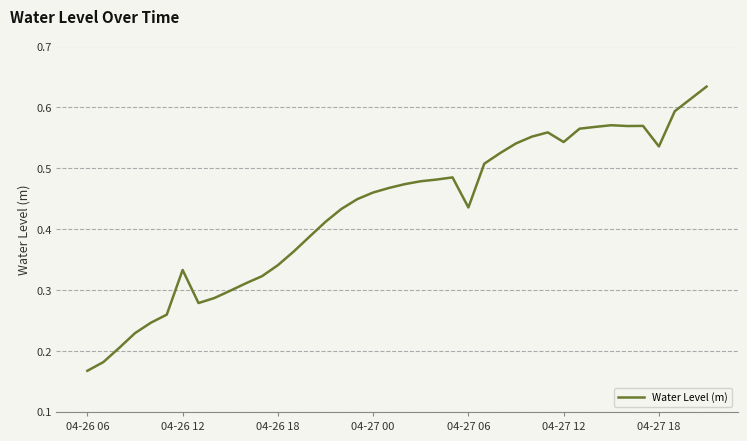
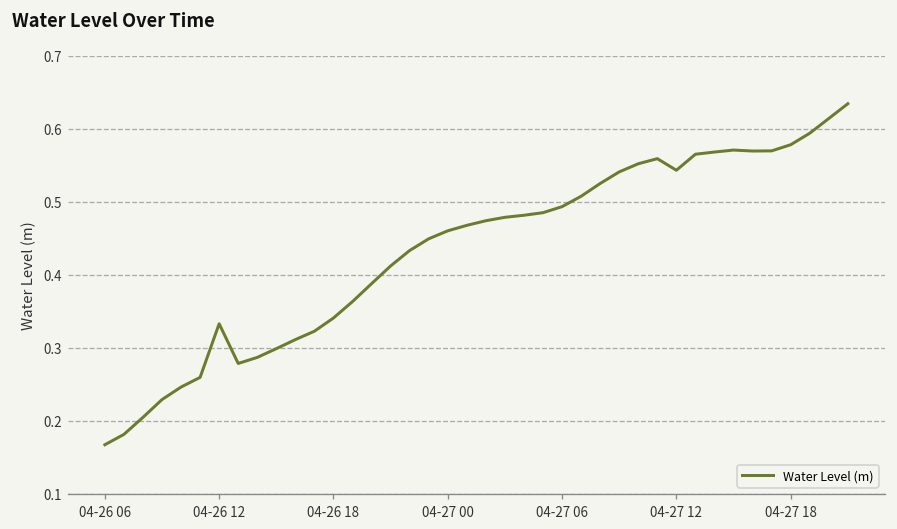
04-27 06: 0.44 -> 0.49
04-27 18: 0.54 -> 0.58
